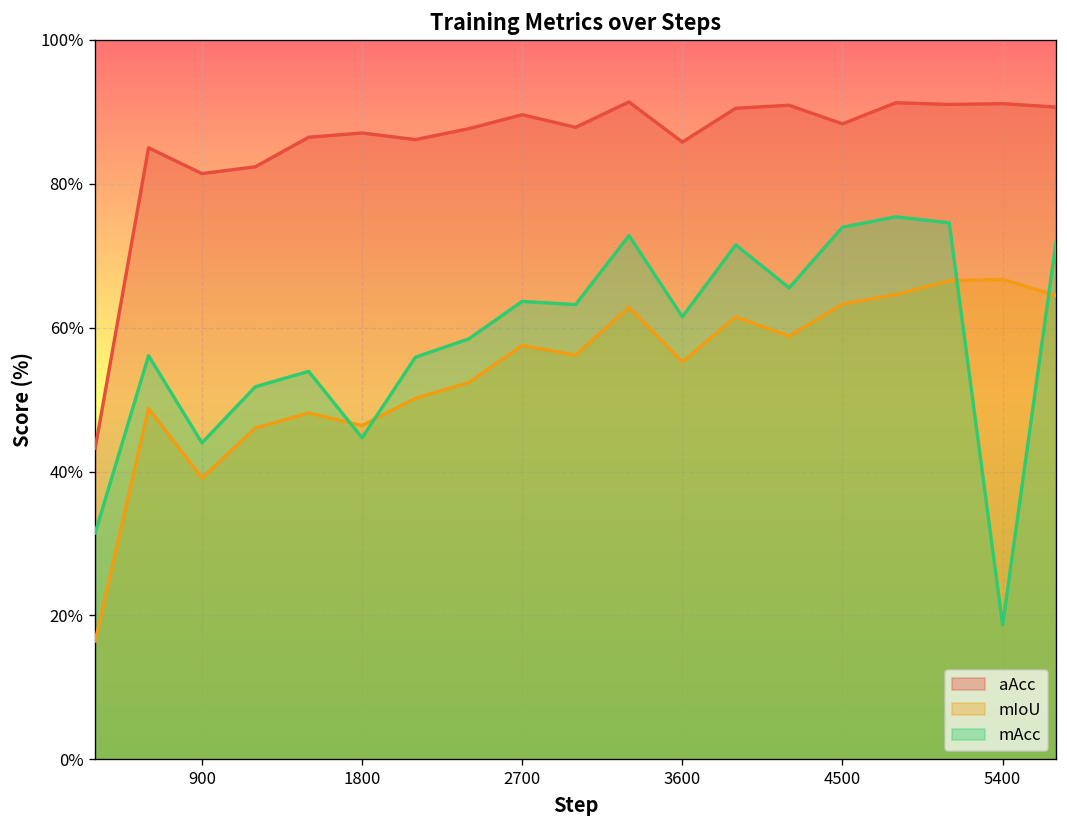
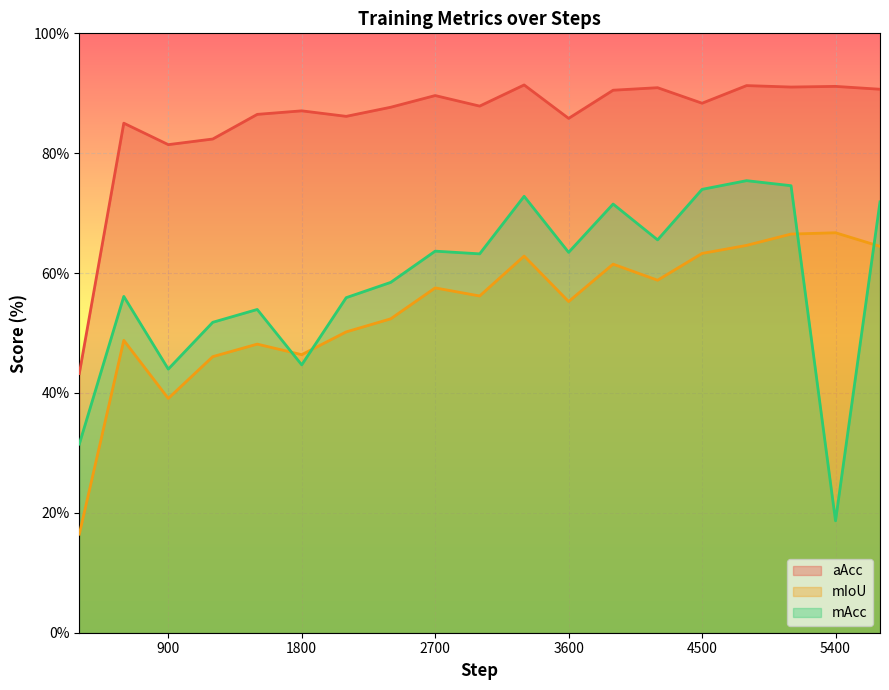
mAcc, 3600: 62% -> 63%
